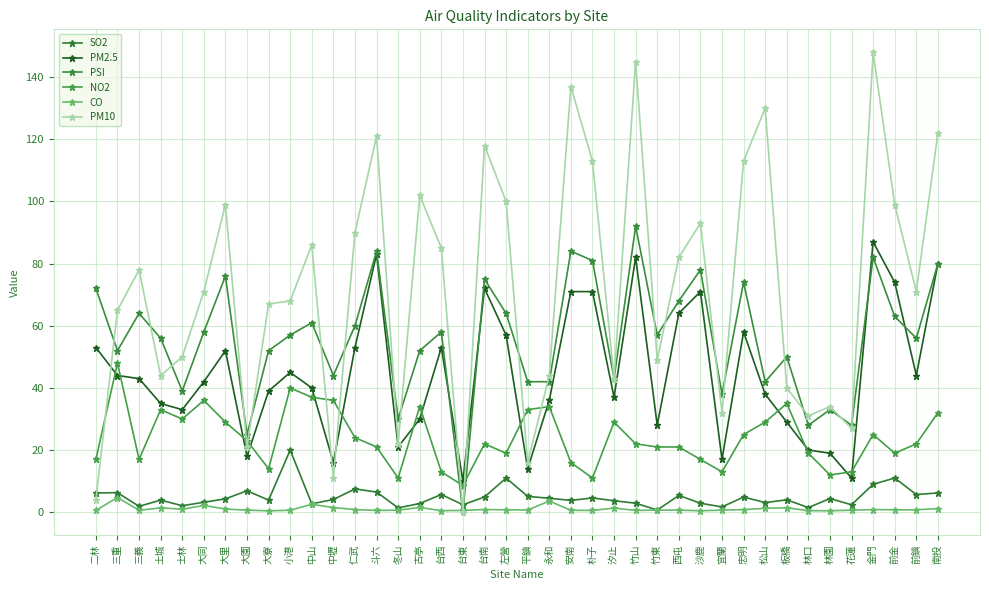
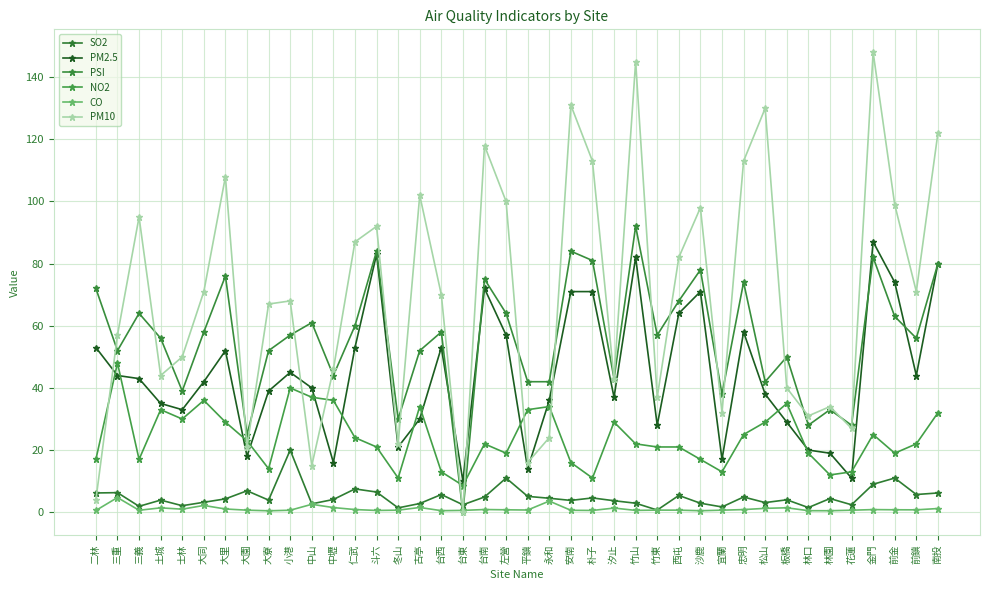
PM10, 三重: 65 -> 57
PM10, 三義: 78 -> 95
PM10, 大里: 99 -> 108
PM10, 中山: 86 -> 15
PM10, 中壢: 11 -> 46
PM10, 仁武: 90 -> 87
PM10, 斗六: 121 -> 92
PM10, 台西: 85 -> 70
PM10, 永和: 44 -> 24
PM10, 安南: 137 -> 131
PM10, 竹東: 49 -> 37
PM10, 沙鹿: 93 -> 98
